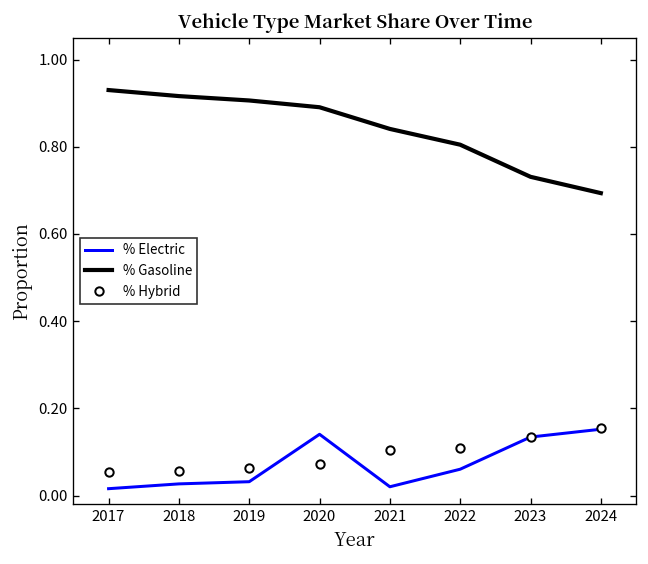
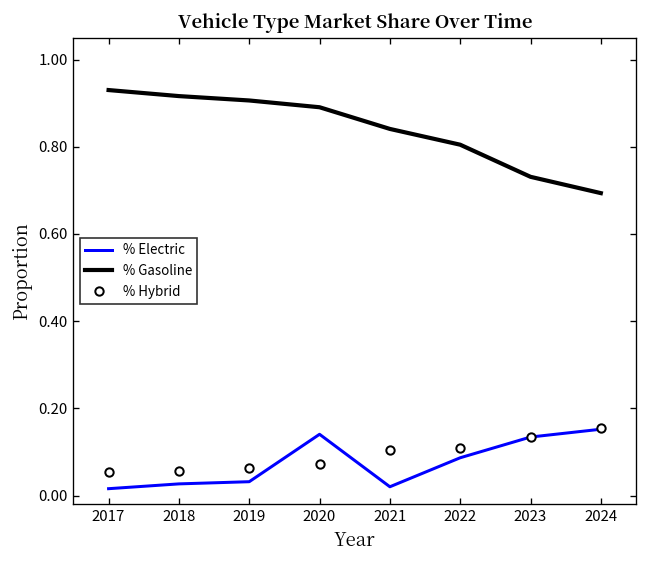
% Electric, 2022: 0.06 -> 0.09
